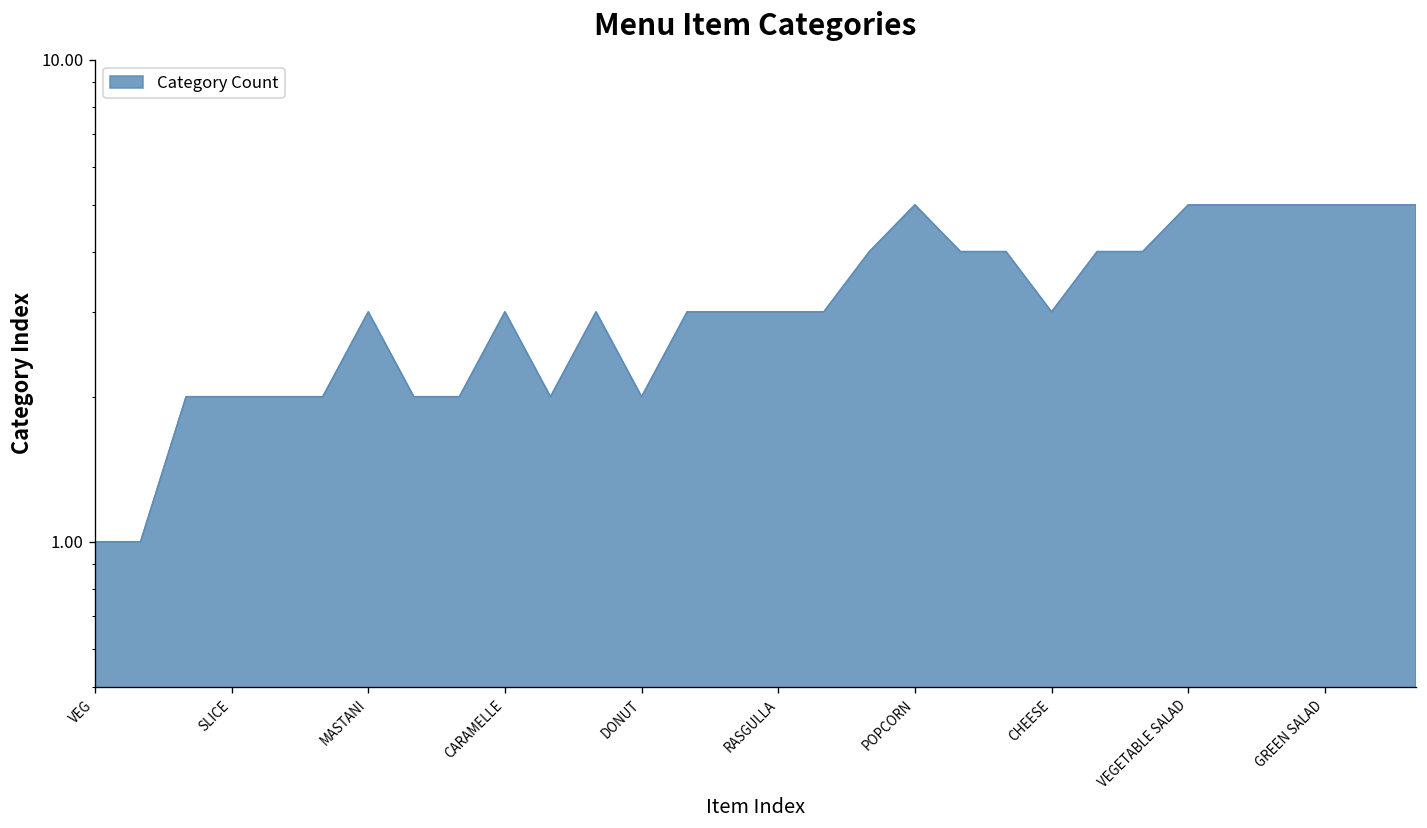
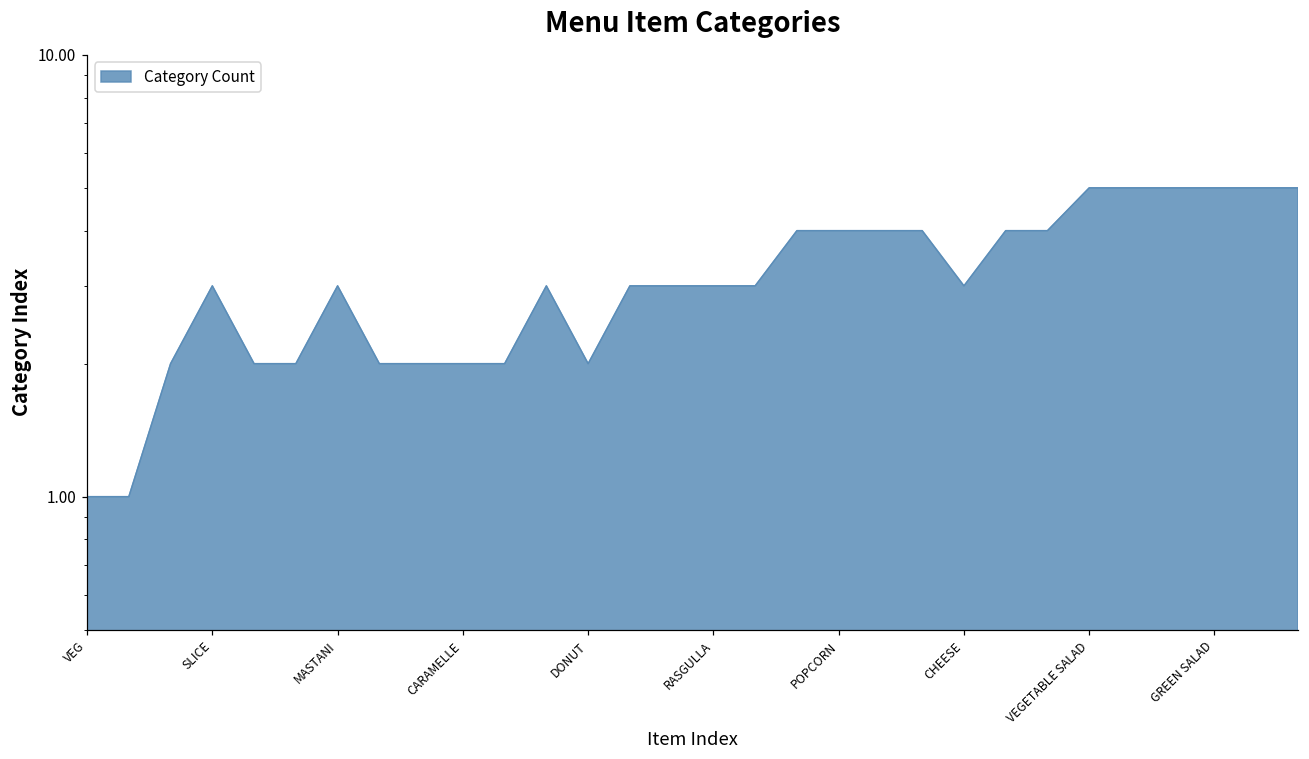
SLICE: 2 -> 3
CARAMELLE: 3 -> 2
POPCORN: 5 -> 4
